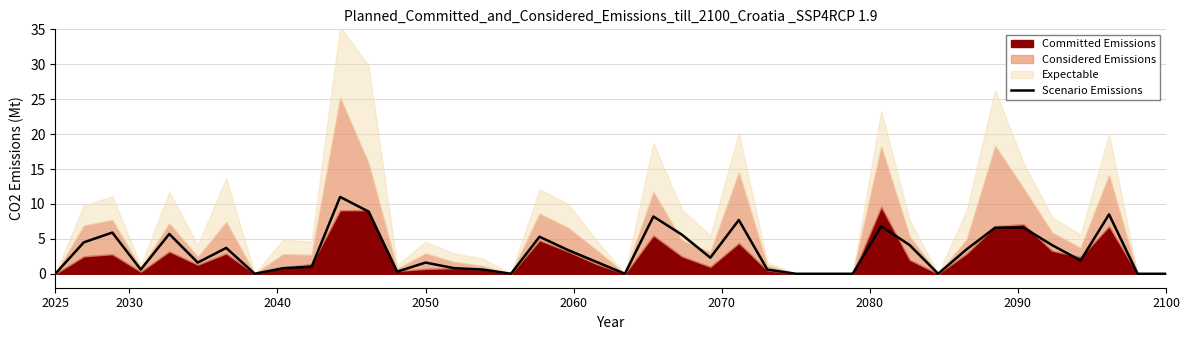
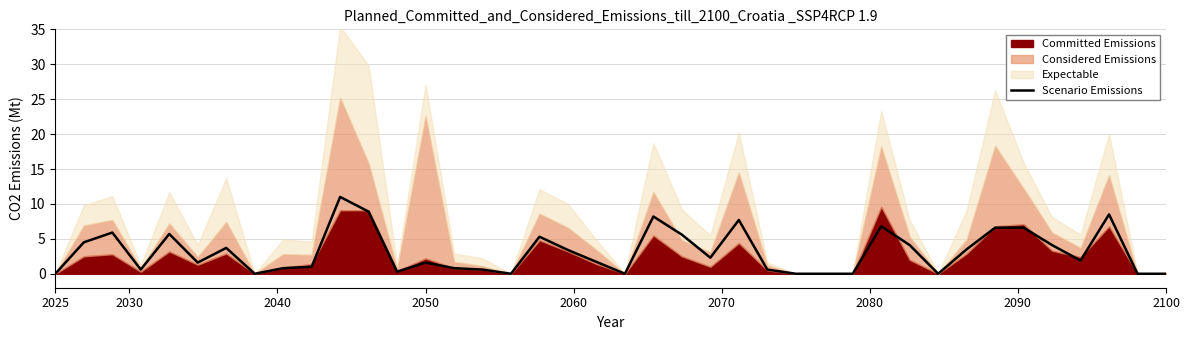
Committed Emissions, 2050: 1 -> 2
Considered Emissions, 2050: 2 -> 20
Expectable, 2050: 2 -> 5
